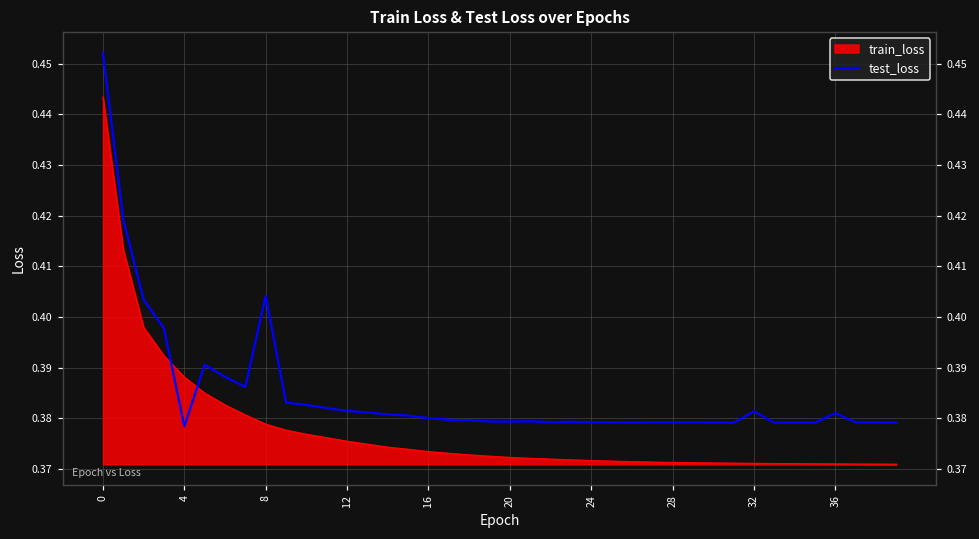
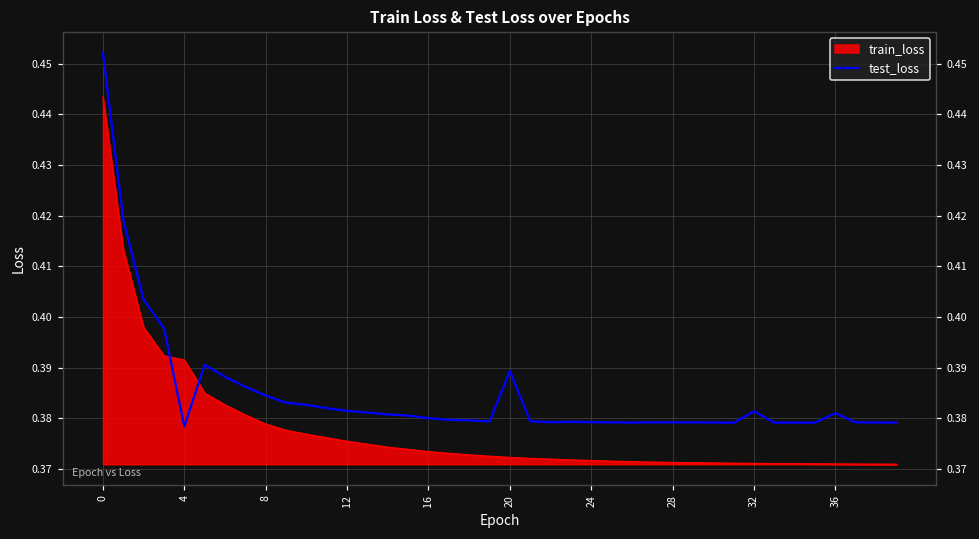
train_loss, 4: 0.388 -> 0.392
test_loss, 8: 0.404 -> 0.384
test_loss, 20: 0.379 -> 0.389
